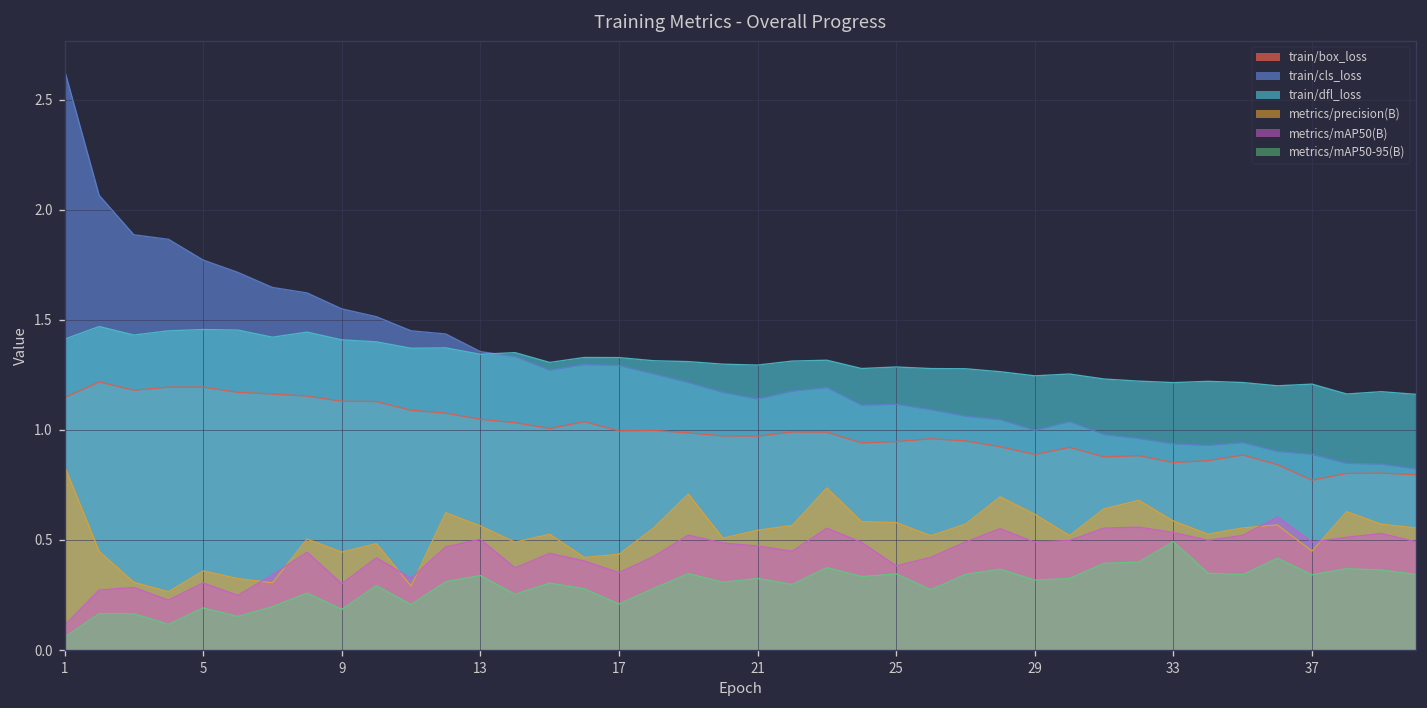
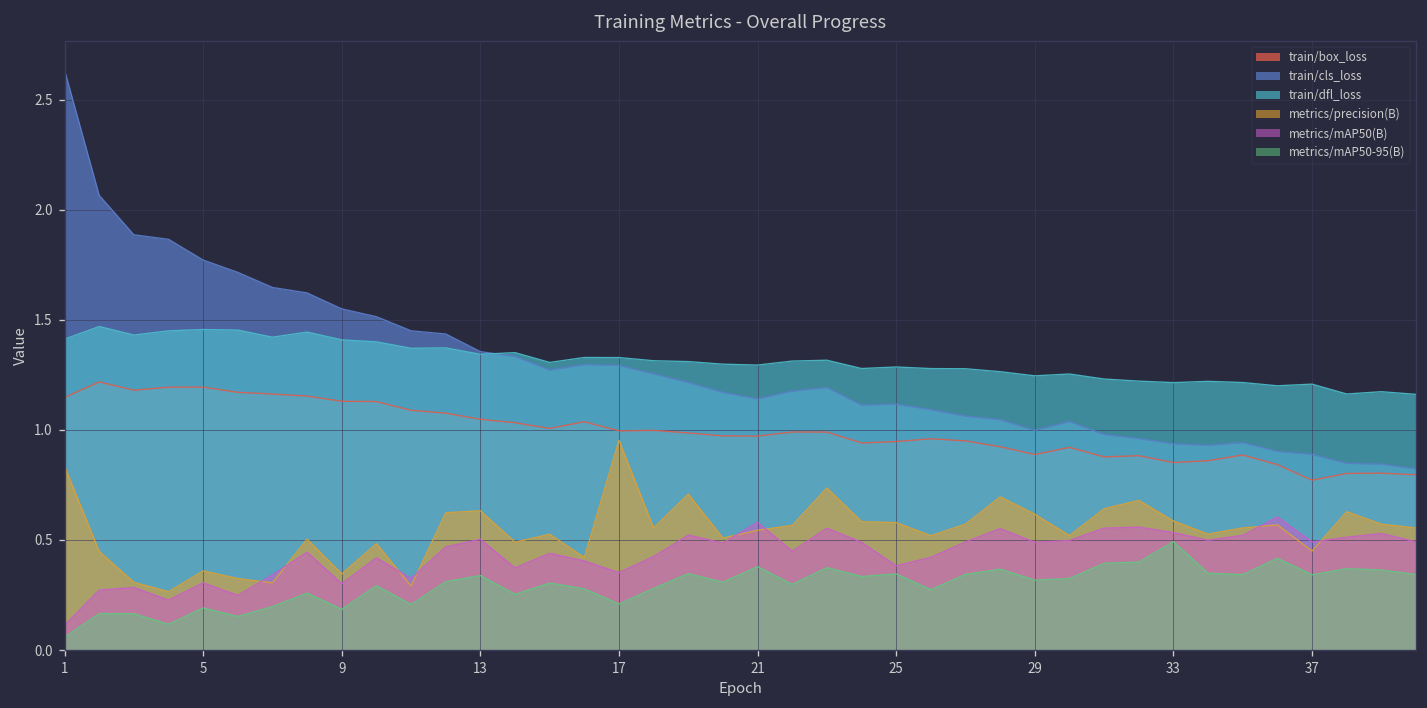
metrics/precision(B), 9: 0.45 -> 0.35
metrics/precision(B), 13: 0.56 -> 0.63
metrics/precision(B), 17: 0.43 -> 0.95
metrics/mAP50(B), 21: 0.47 -> 0.58
metrics/mAP50-95(B), 21: 0.33 -> 0.38
